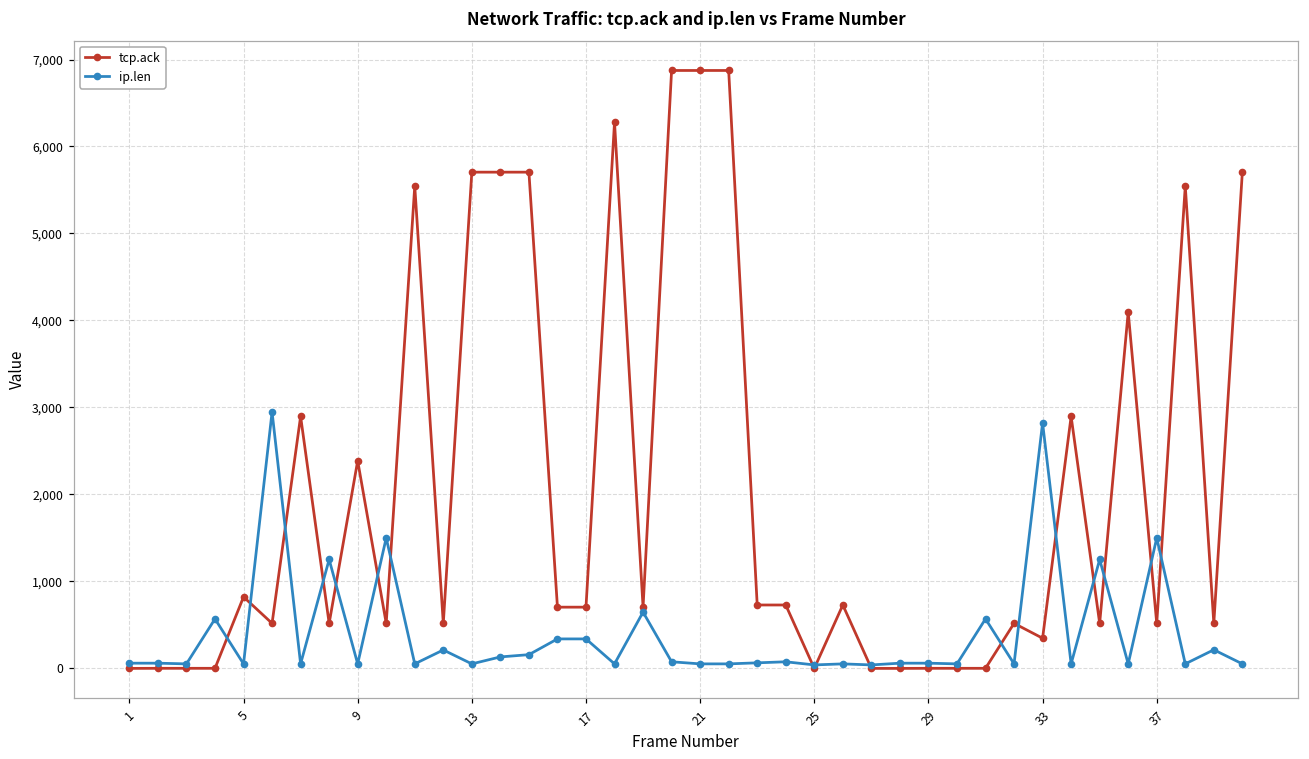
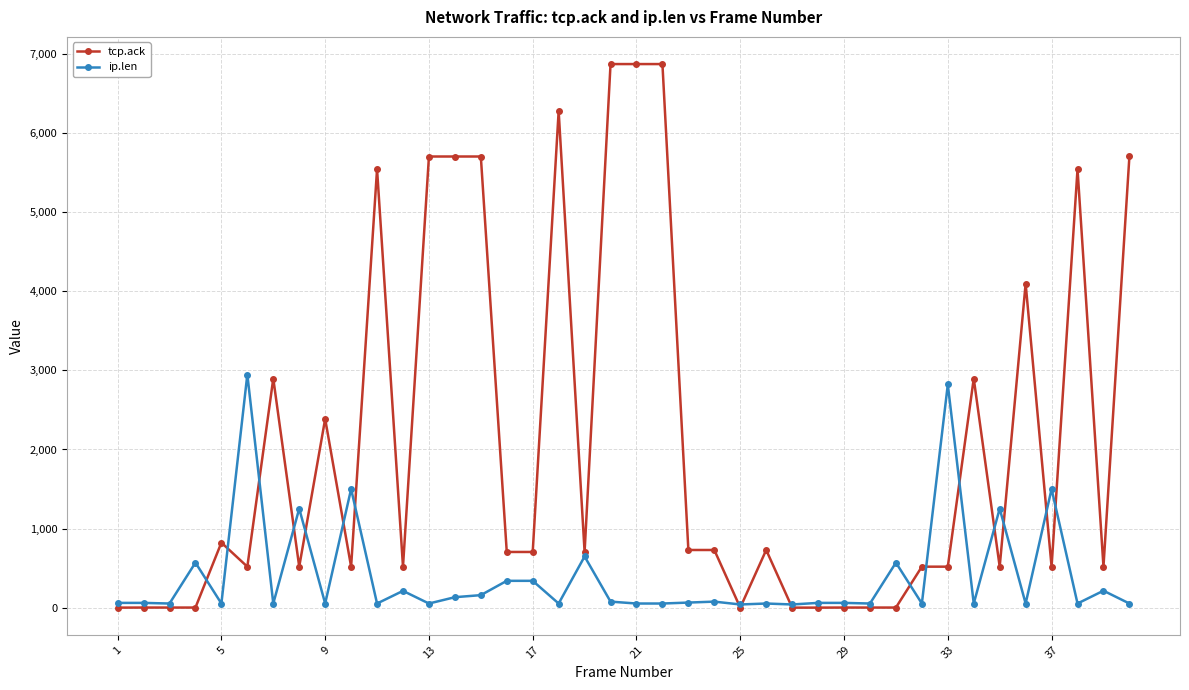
tcp.ack, 33: 300 -> 500
